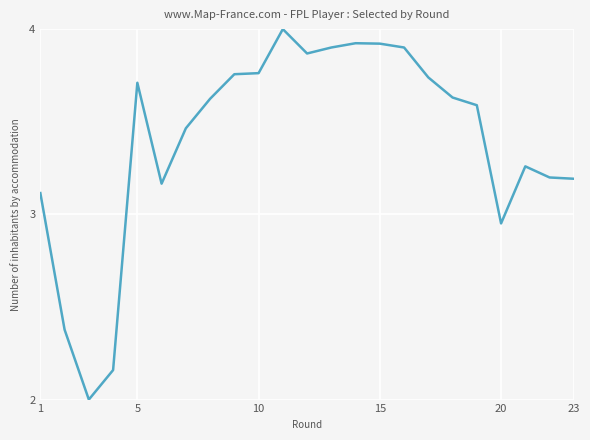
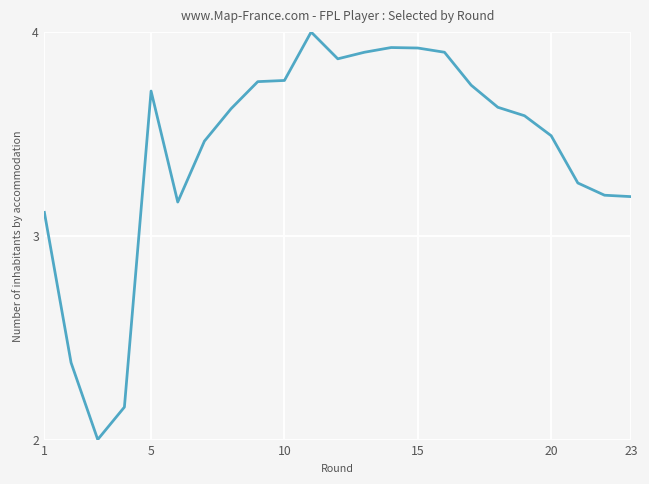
20: 2.95 -> 3.49
